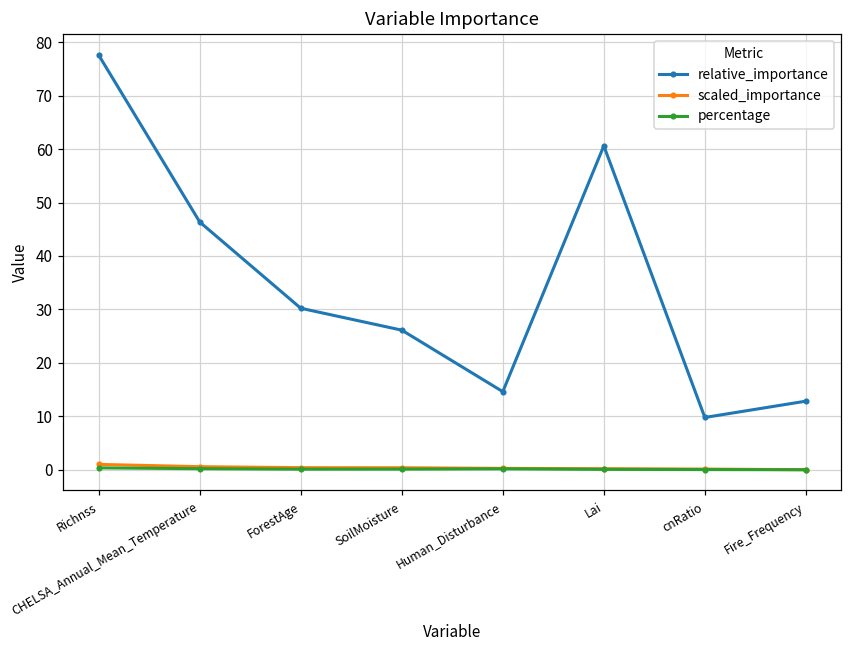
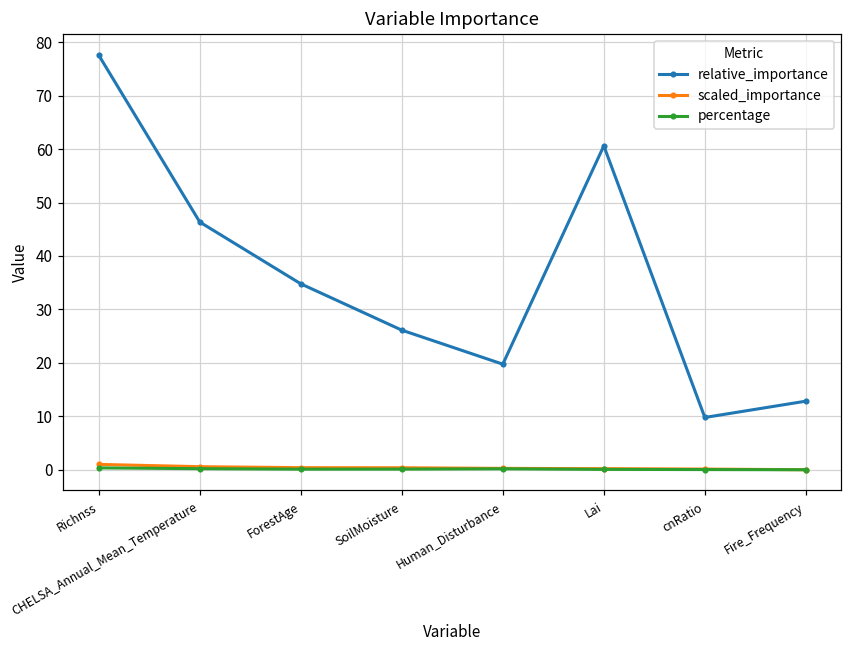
relative_importance, ForestAge: 30 -> 35
relative_importance, Human_Disturbance: 15 -> 20
